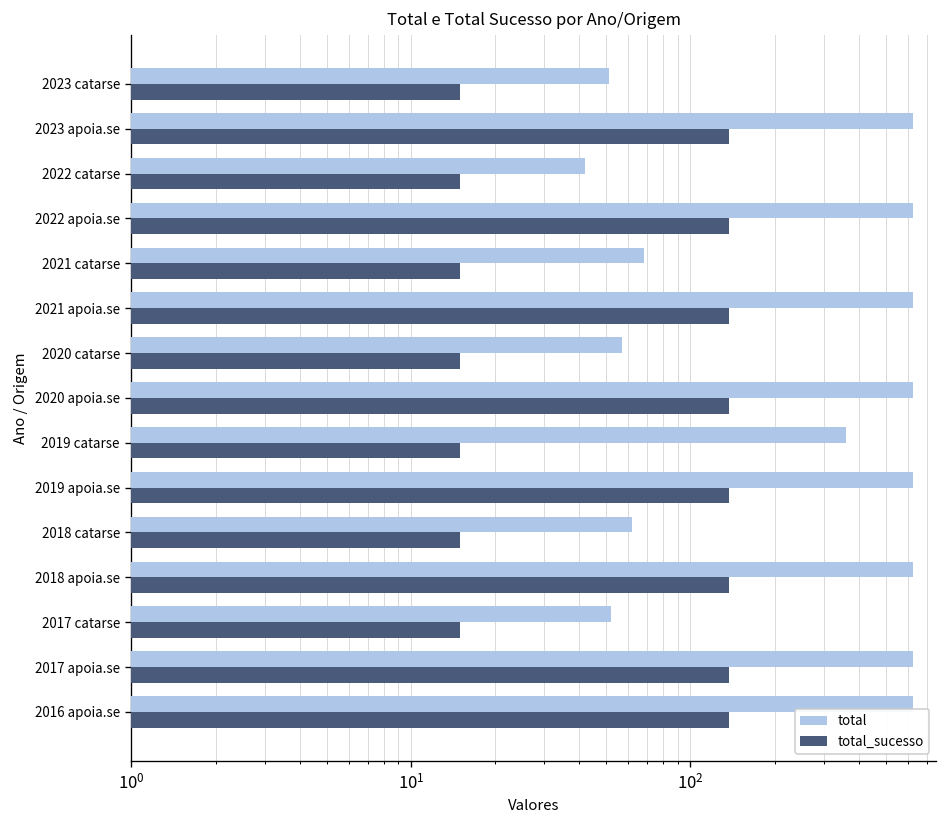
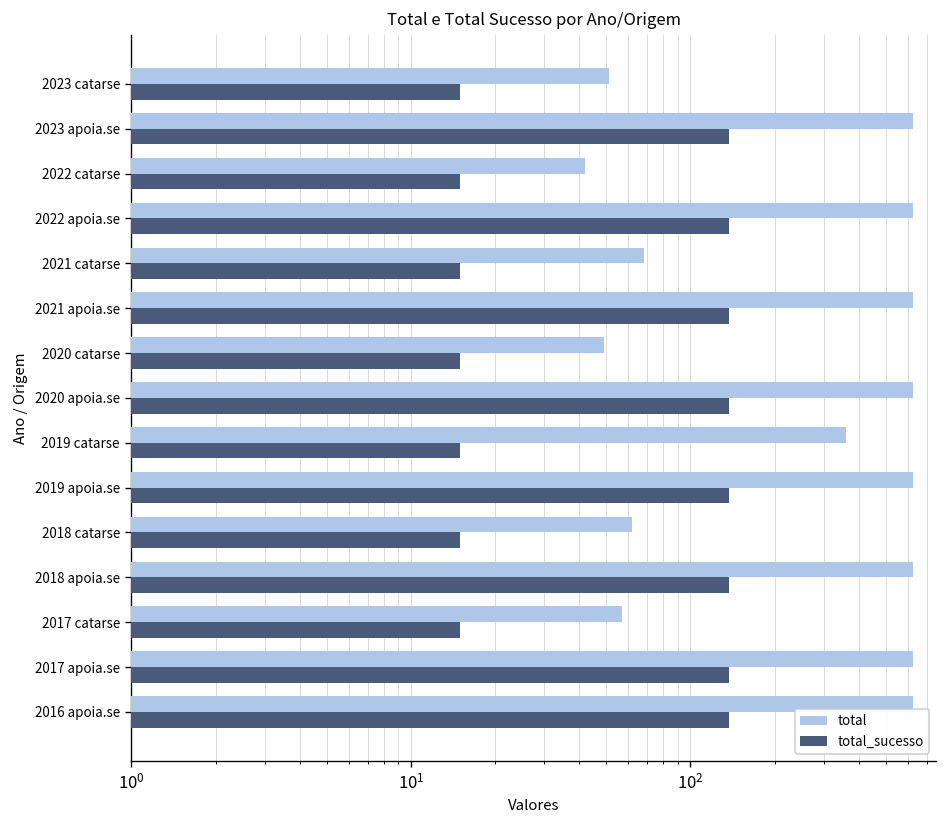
total, 2020 catarse: 57 -> 49
total, 2017 catarse: 52 -> 57
